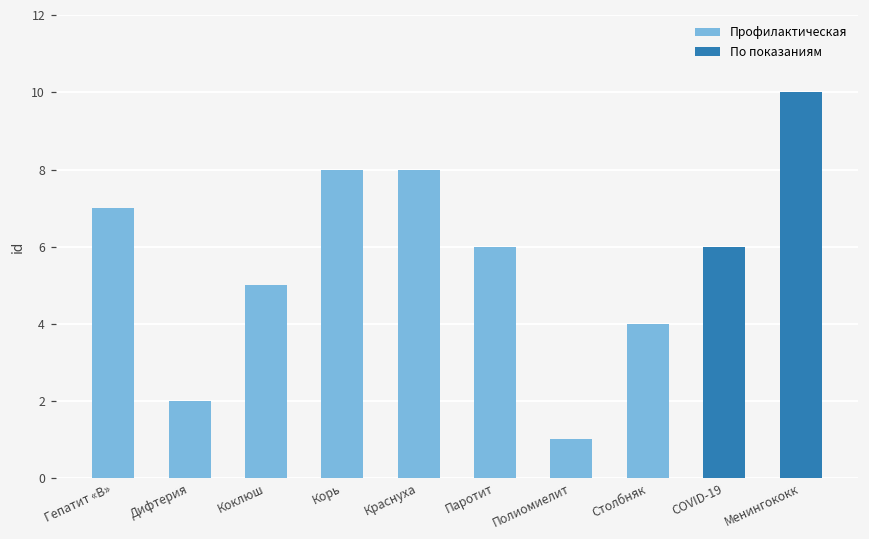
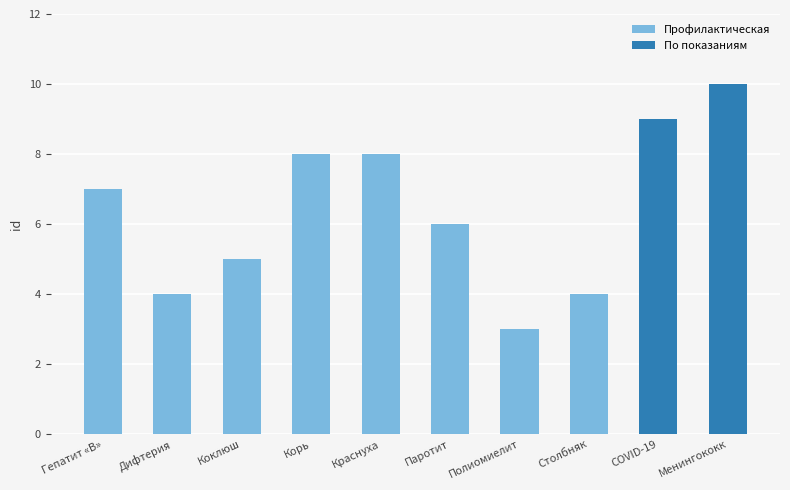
Профилактическая, Дифтерия: 2 -> 4
Профилактическая, Полиомиелит: 1 -> 3
По показаниям, COVID-19: 6 -> 9
